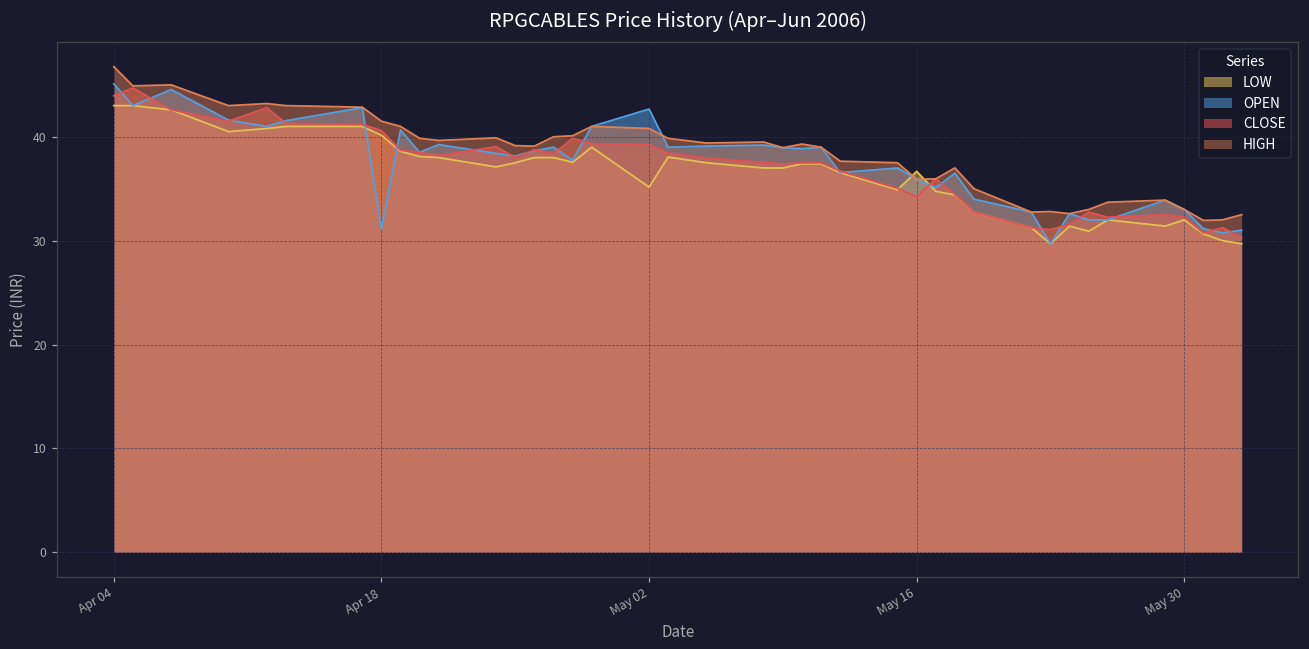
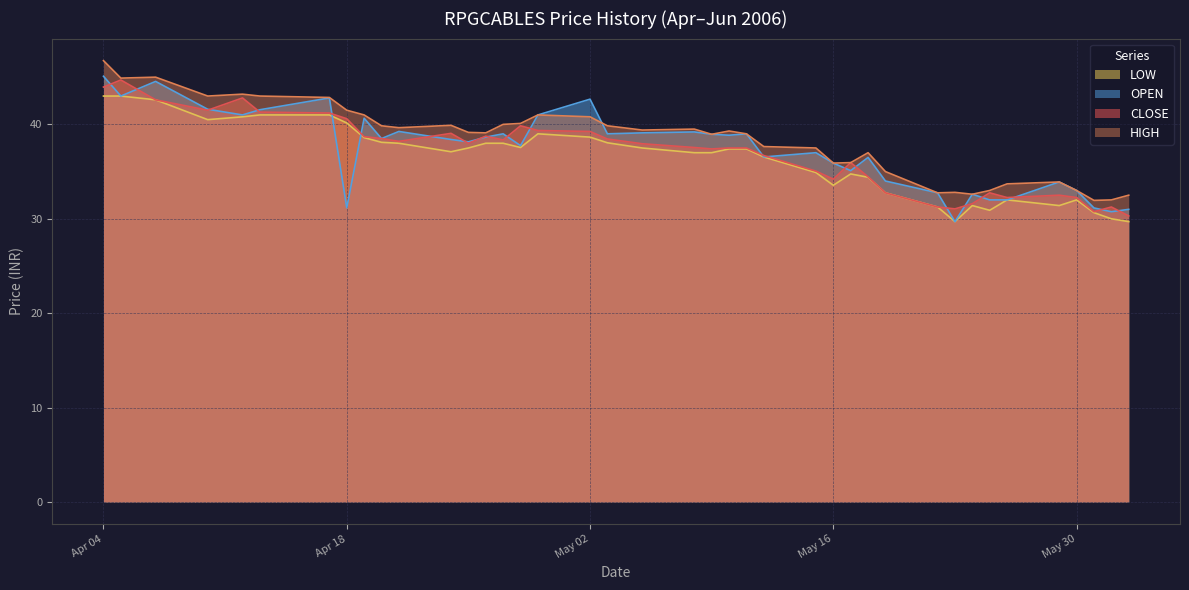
LOW, May 02: 35 -> 39
LOW, May 16: 37 -> 34
